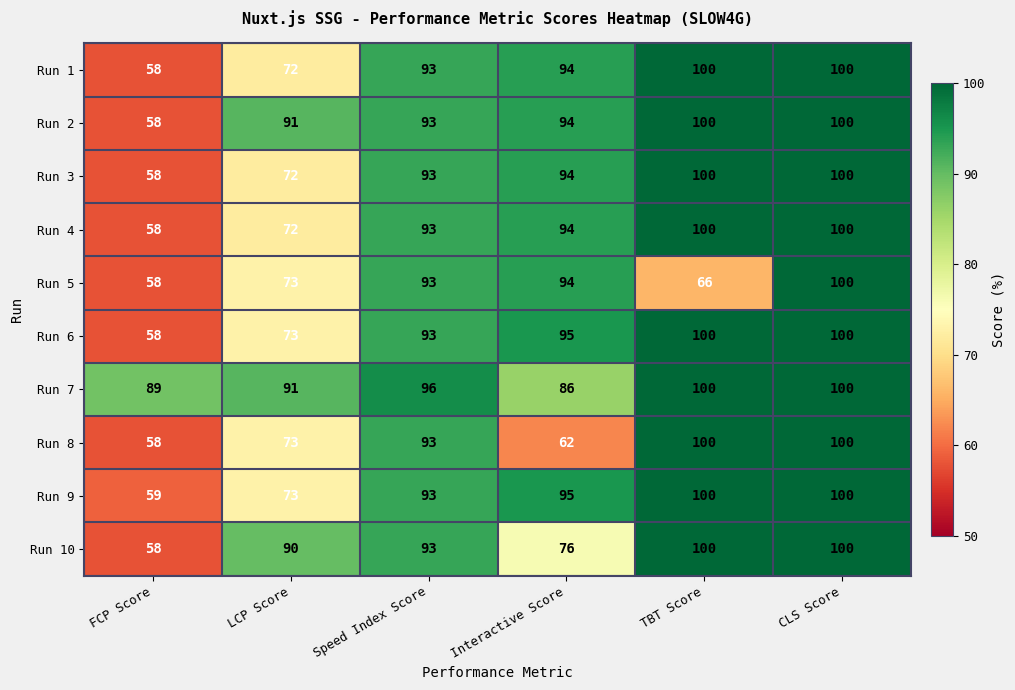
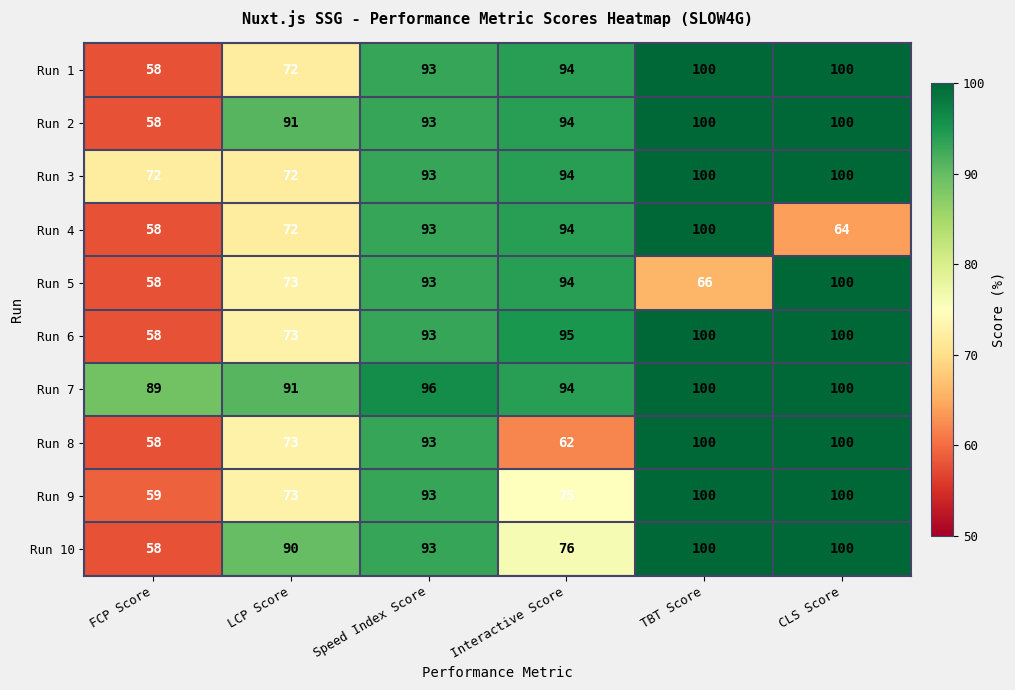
Run 3, FCP Score: 58 -> 72
Run 4, CLS Score: 100 -> 64
Run 7, Interactive Score: 86 -> 94
Run 9, Interactive Score: 95 -> 75
